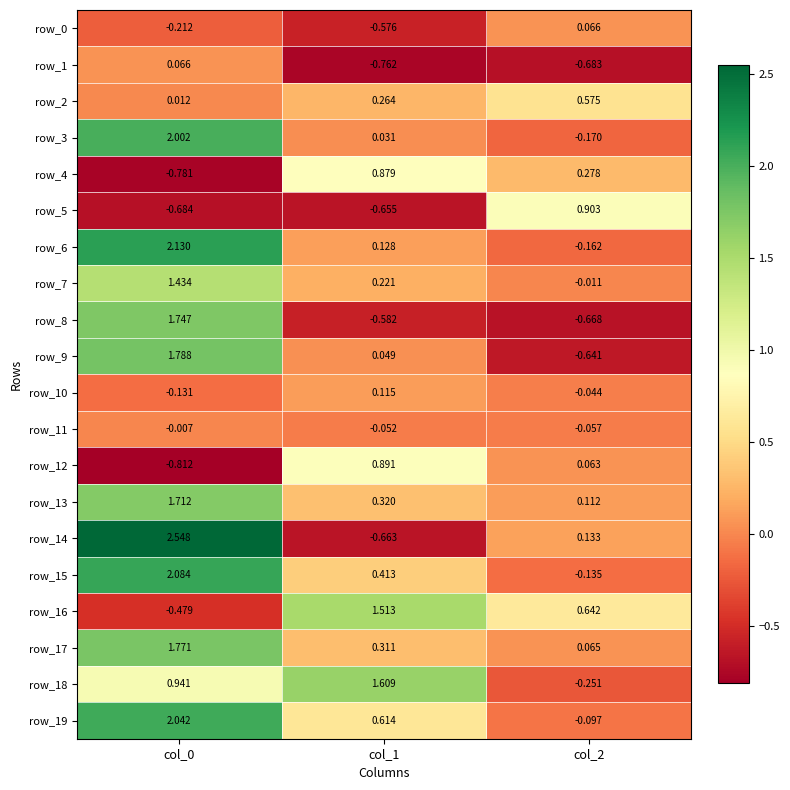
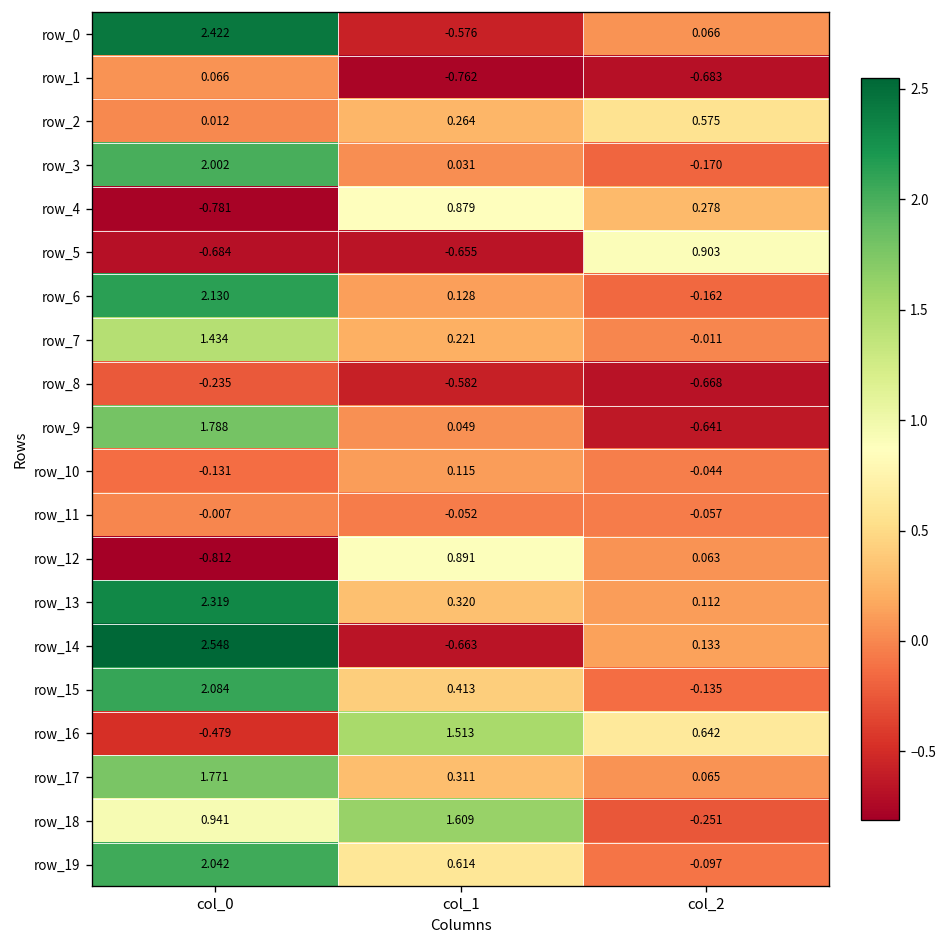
row_0, col_0: -0.212 -> 2.422
row_8, col_0: 1.747 -> -0.235
row_13, col_0: 1.712 -> 2.319
